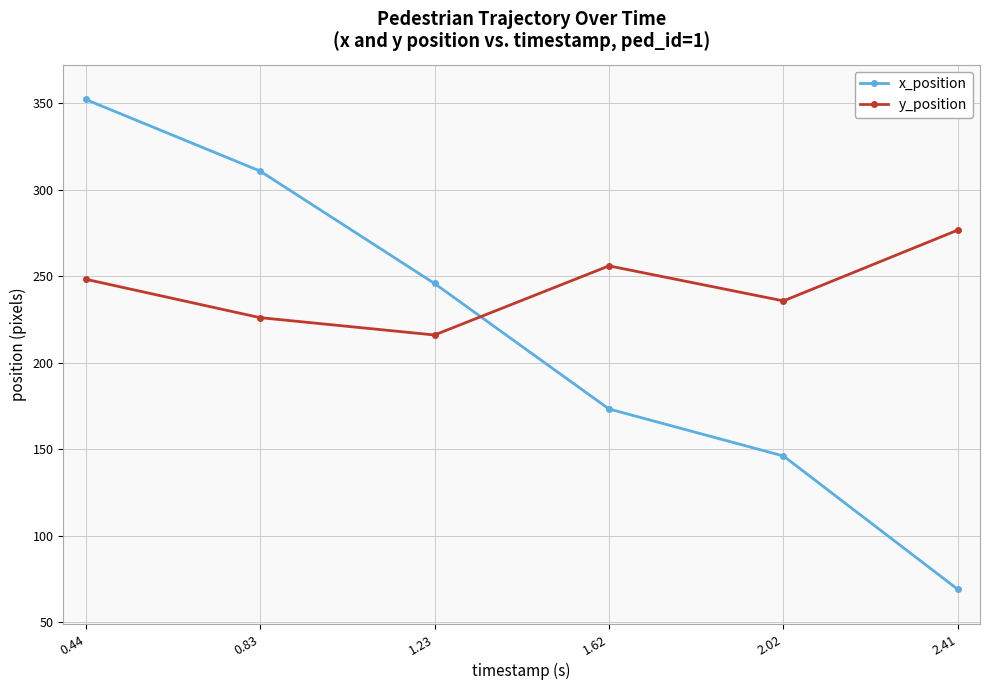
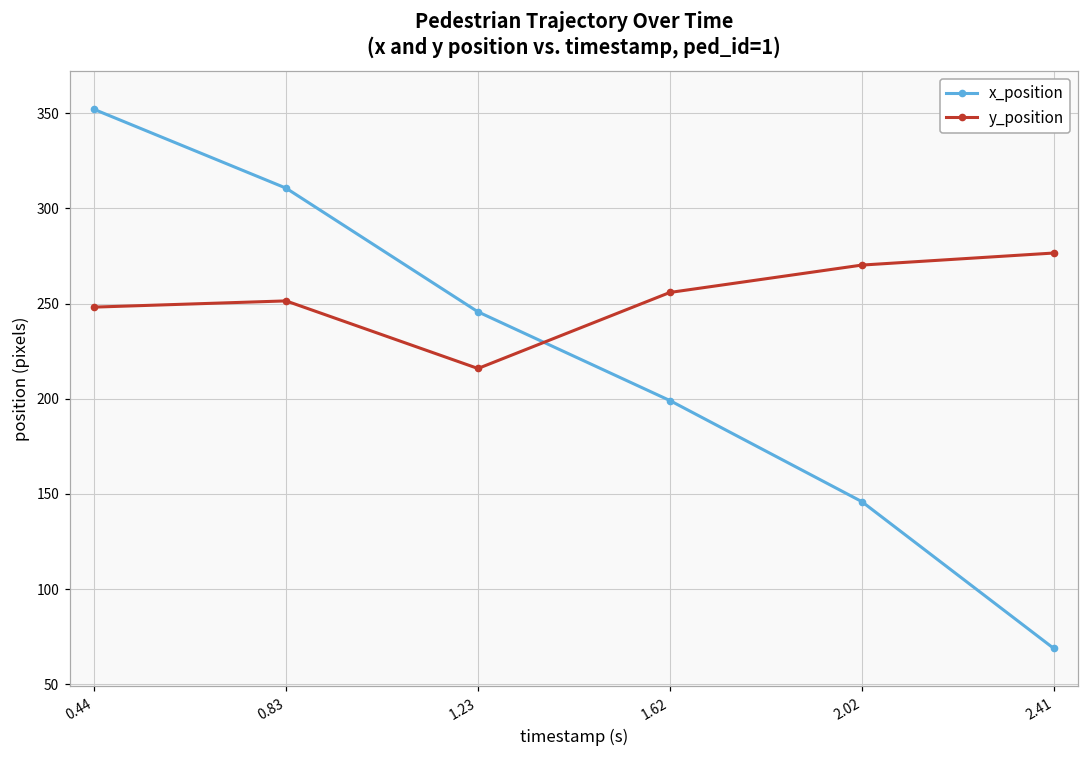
y_position, 0.83: 226 -> 251
x_position, 1.62: 173 -> 199
y_position, 2.02: 236 -> 270
